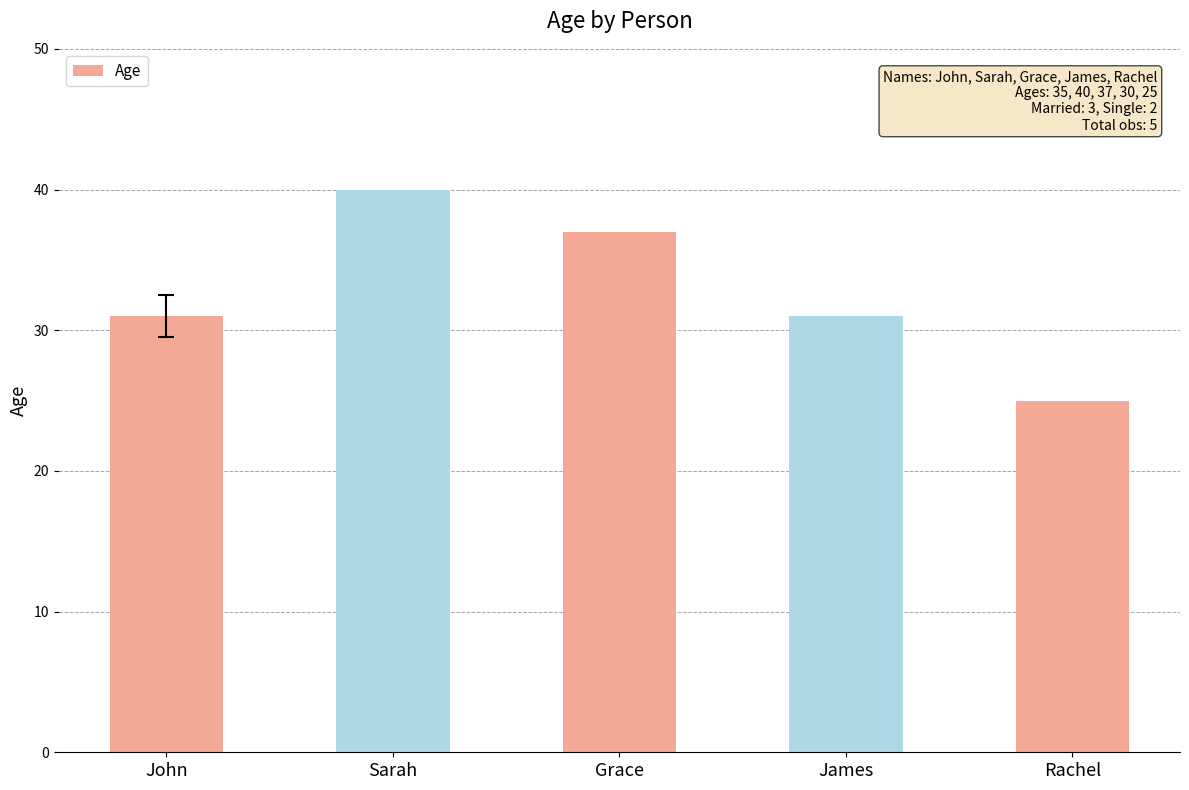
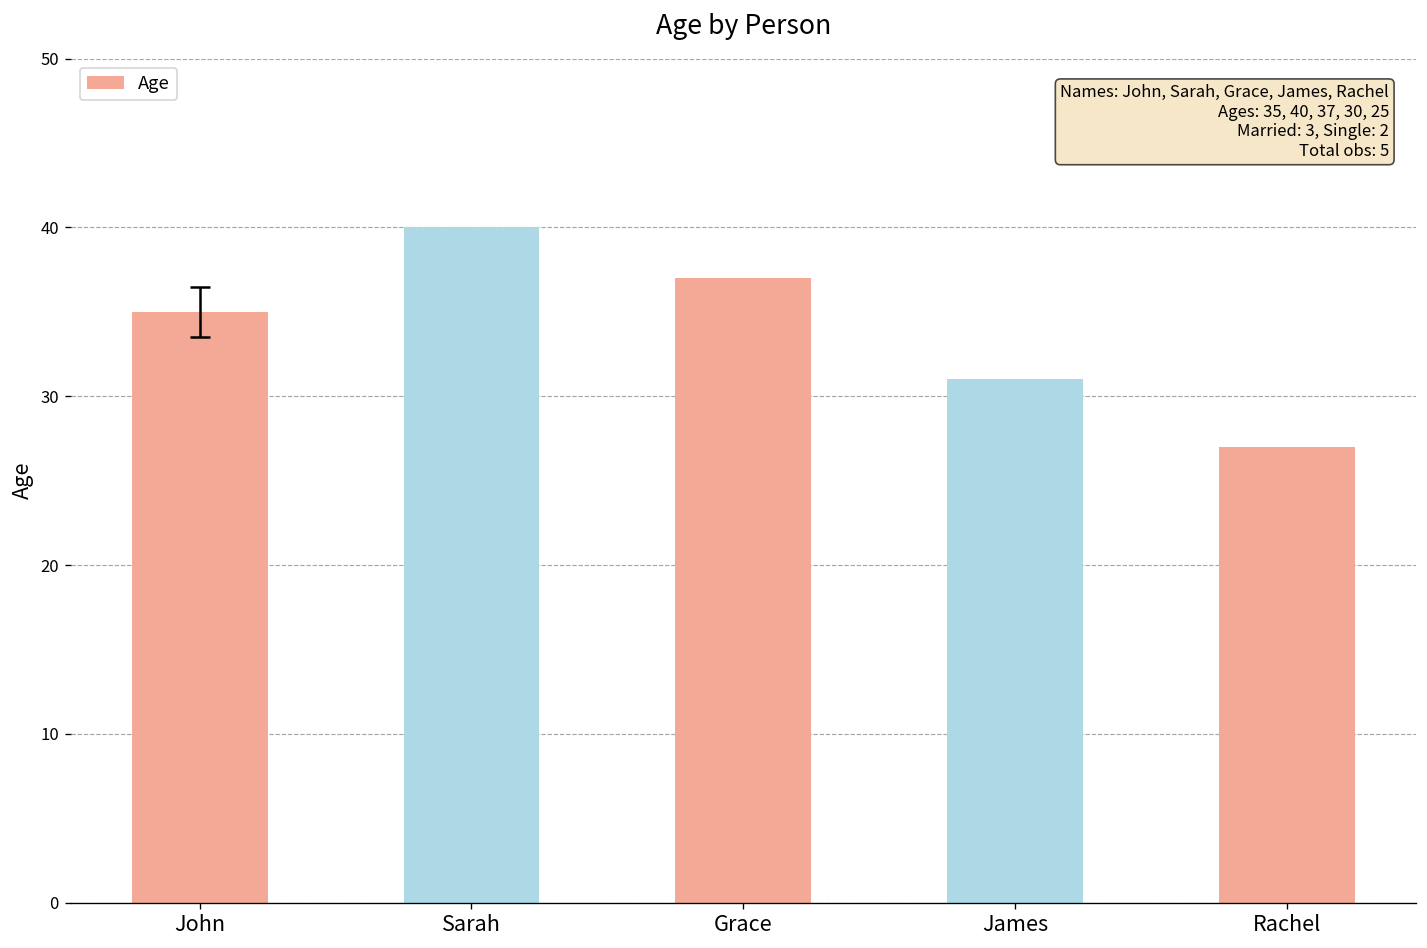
Age, John: 31 -> 35
Age, Rachel: 25 -> 27
